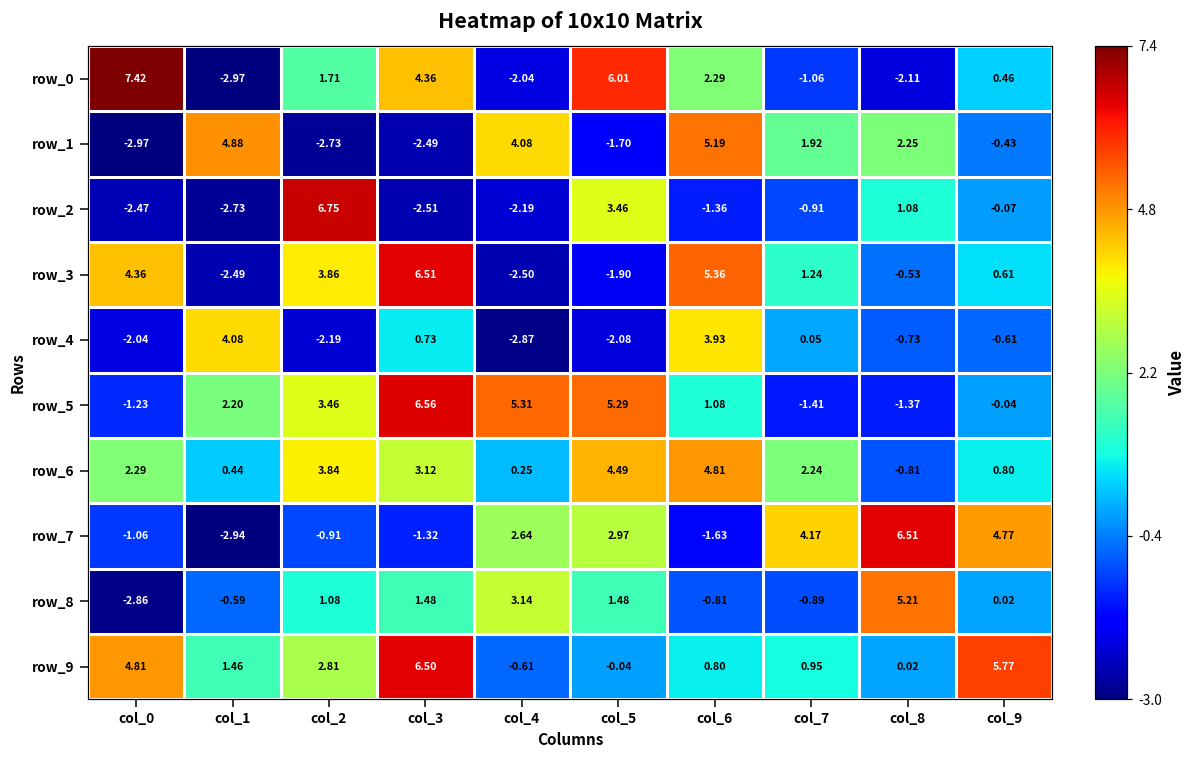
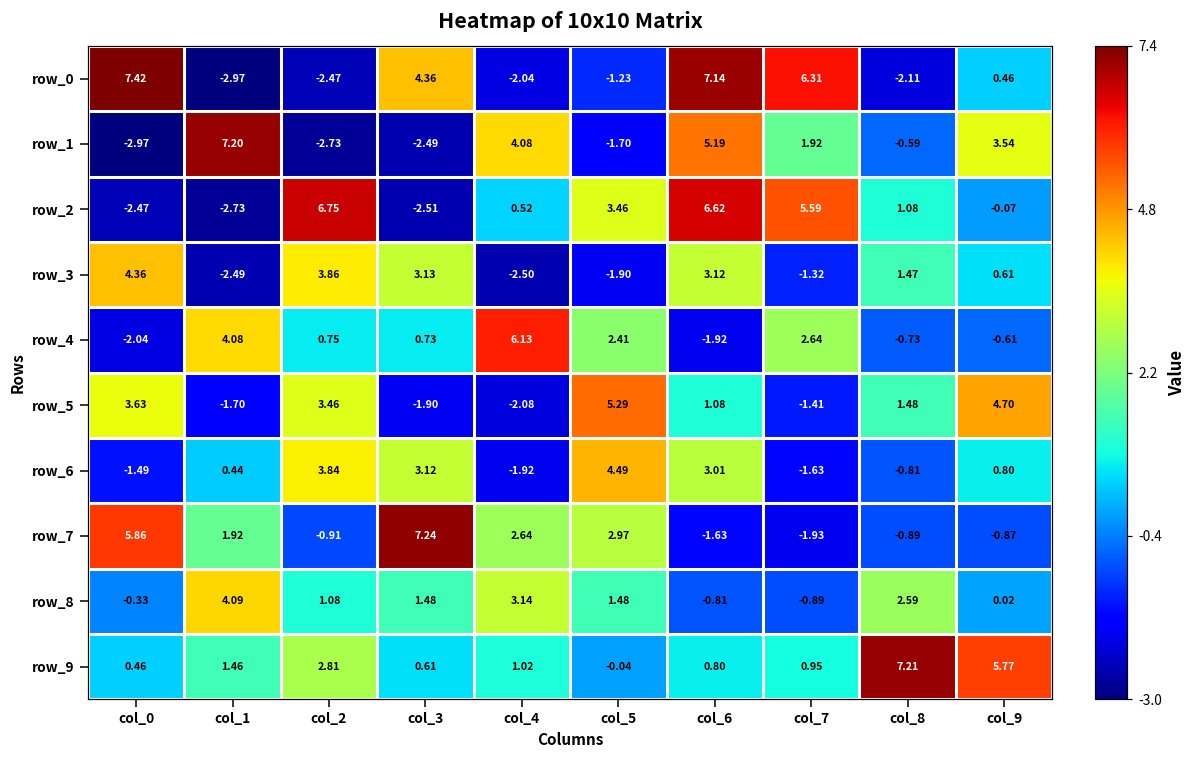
row_0, col_2: 1.71 -> -2.47
row_0, col_5: 6.01 -> -1.23
row_0, col_6: 2.29 -> 7.14
row_0, col_7: -1.06 -> 6.31
row_1, col_1: 4.88 -> 7.20
row_1, col_8: 2.25 -> -0.59
row_1, col_9: -0.43 -> 3.54
row_2, col_4: -2.19 -> 0.52
row_2, col_6: -1.36 -> 6.62
row_2, col_7: -0.91 -> 5.59
row_3, col_3: 6.51 -> 3.13
row_3, col_6: 5.36 -> 3.12
row_3, col_7: 1.24 -> -1.32
row_3, col_8: -0.53 -> 1.47
row_4, col_2: -2.19 -> 0.75
row_4, col_4: -2.87 -> 6.13
row_4, col_5: -2.08 -> 2.41
row_4, col_6: 3.93 -> -1.92
row_4, col_7: 0.05 -> 2.64
row_5, col_0: -1.23 -> 3.63
row_5, col_1: 2.20 -> -1.70
row_5, col_3: 6.56 -> -1.90
row_5, col_4: 5.31 -> -2.08
row_5, col_8: -1.37 -> 1.48
row_5, col_9: -0.04 -> 4.70
row_6, col_0: 2.29 -> -1.49
row_6, col_4: 0.25 -> -1.92
row_6, col_6: 4.81 -> 3.01
row_6, col_7: 2.24 -> -1.63
row_7, col_0: -1.06 -> 5.86
row_7, col_1: -2.94 -> 1.92
row_7, col_3: -1.32 -> 7.24
row_7, col_7: 4.17 -> -1.93
row_7, col_8: 6.51 -> -0.89
row_7, col_9: 4.77 -> -0.87
row_8, col_0: -2.86 -> -0.33
row_8, col_1: -0.59 -> 4.09
row_8, col_8: 5.21 -> 2.59
row_9, col_0: 4.81 -> 0.46
row_9, col_3: 6.50 -> 0.61
row_9, col_4: -0.61 -> 1.02
row_9, col_8: 0.02 -> 7.21
